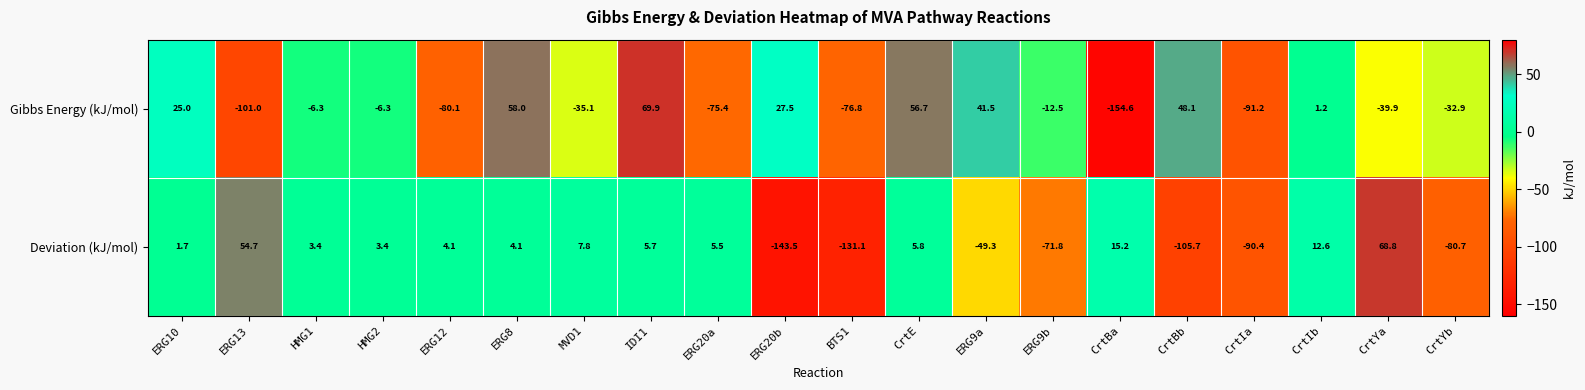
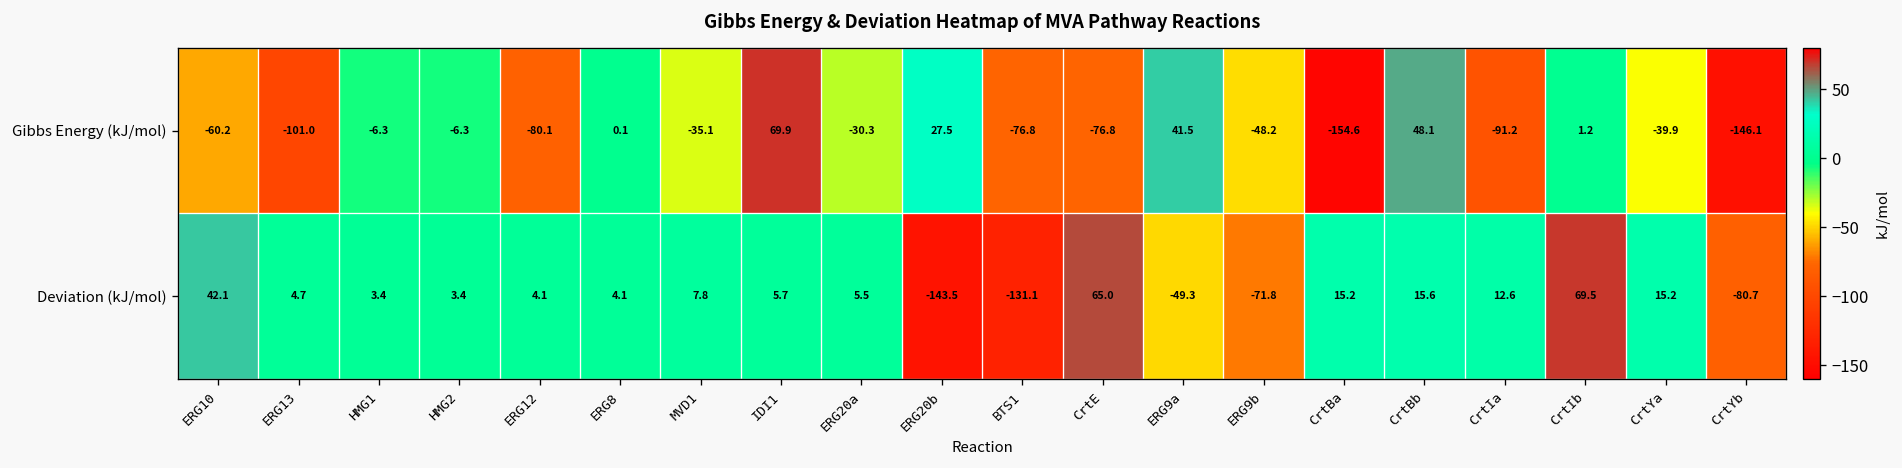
Gibbs Energy (kJ/mol), ERG10: 25.0 -> -60.2
Gibbs Energy (kJ/mol), ERG8: 58.0 -> 0.1
Gibbs Energy (kJ/mol), ERG20a: -75.4 -> -30.3
Gibbs Energy (kJ/mol), CrtE: 56.7 -> -76.8
Gibbs Energy (kJ/mol), ERG9b: -12.5 -> -48.2
Gibbs Energy (kJ/mol), CrtYb: -32.9 -> -146.1
Deviation (kJ/mol), ERG10: 1.7 -> 42.1
Deviation (kJ/mol), ERG13: 54.7 -> 4.7
Deviation (kJ/mol), CrtE: 5.8 -> 65.0
Deviation (kJ/mol), CrtBb: -105.7 -> 15.6
Deviation (kJ/mol), CrtIa: -90.4 -> 12.6
Deviation (kJ/mol), CrtIb: 12.6 -> 69.5
Deviation (kJ/mol), CrtYa: 68.8 -> 15.2
